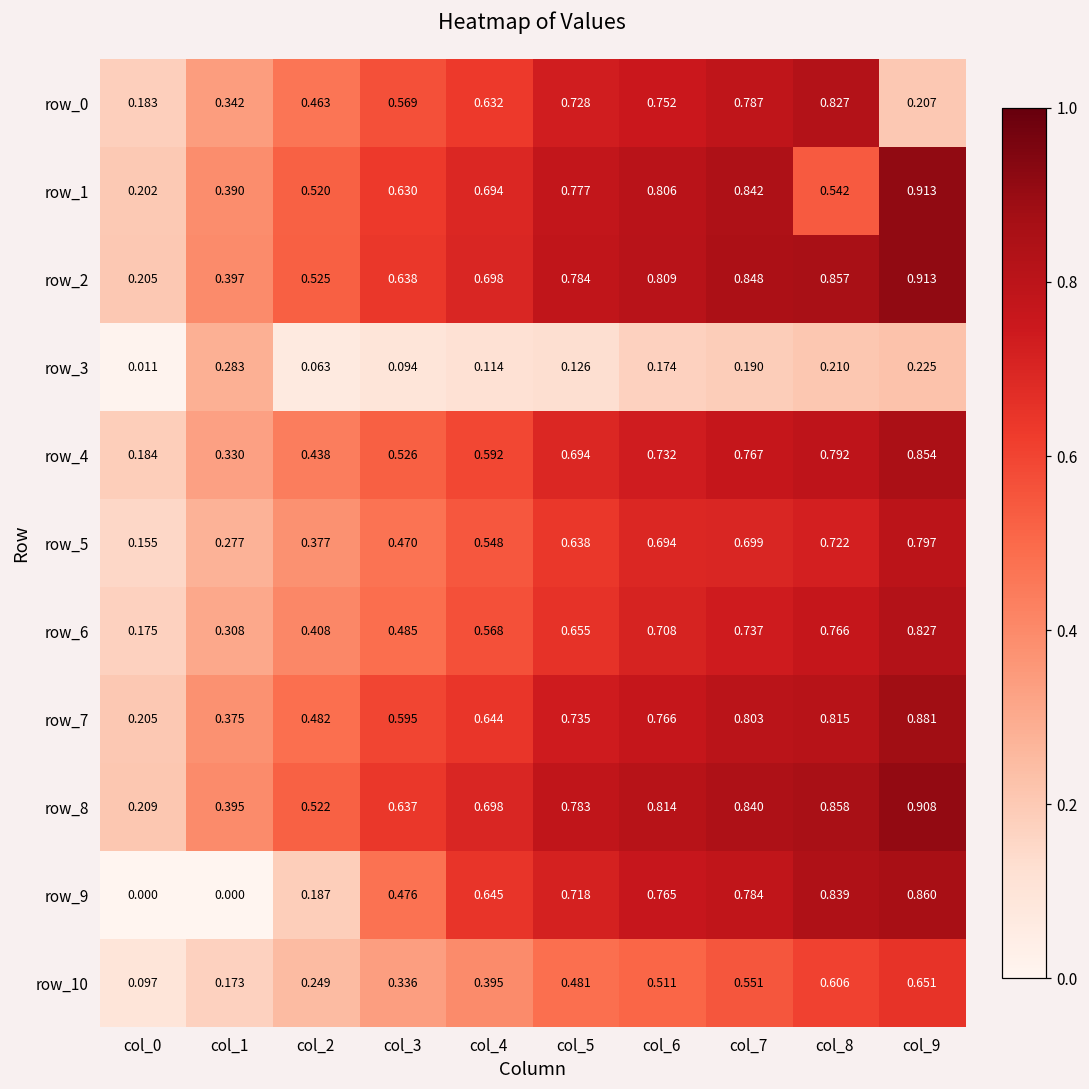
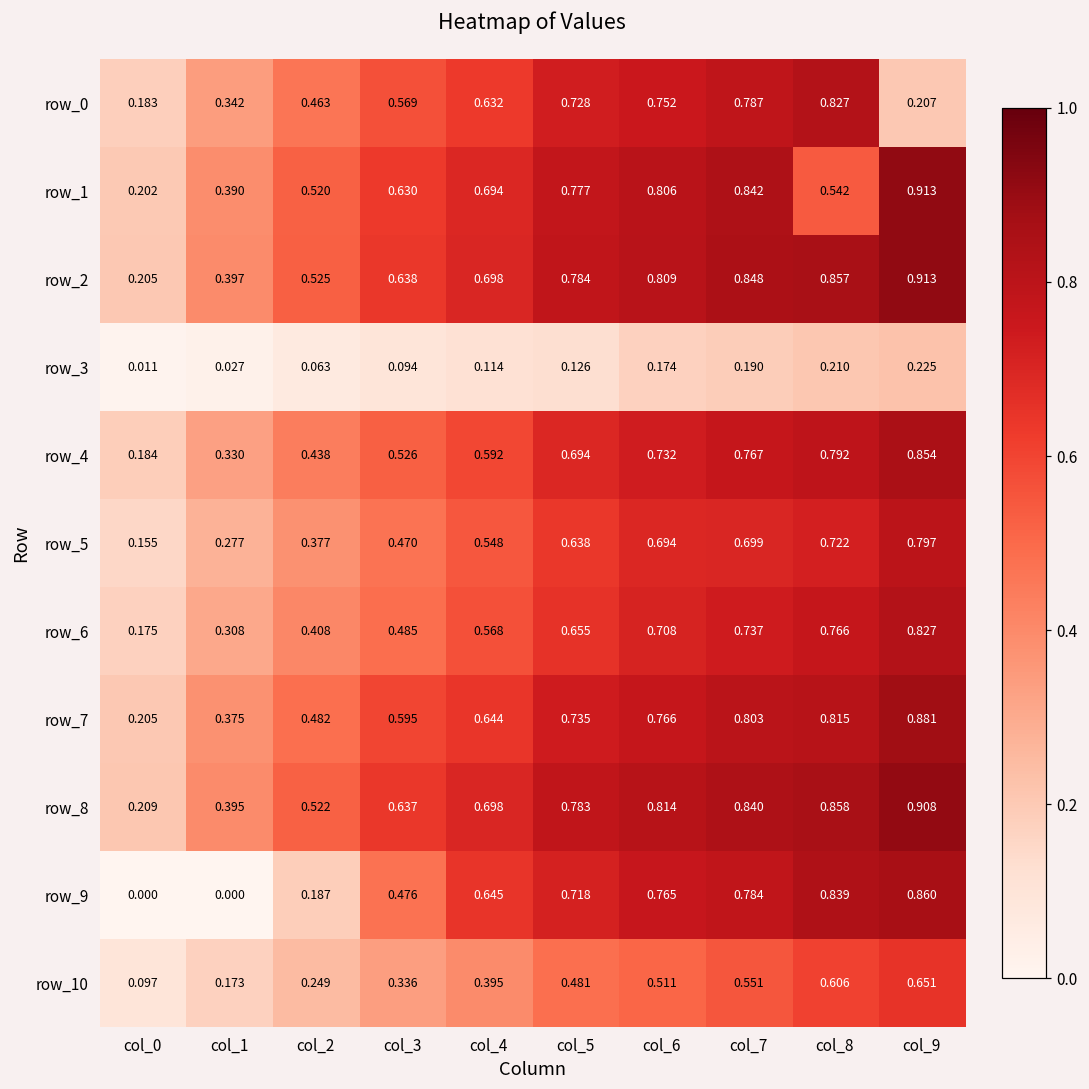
row_3, col_1: 0.283 -> 0.027
